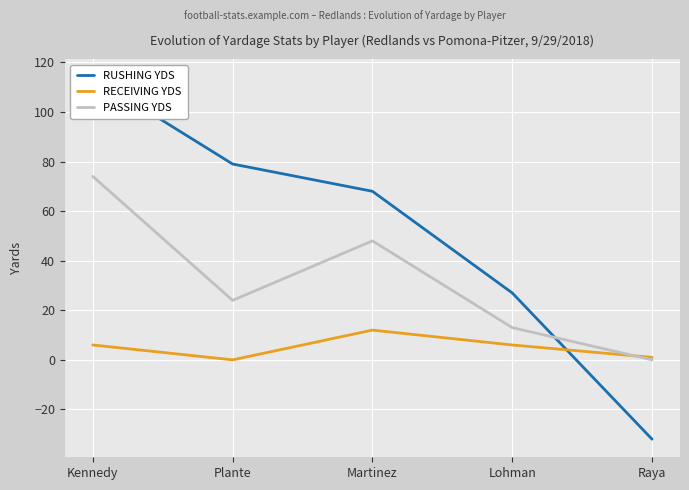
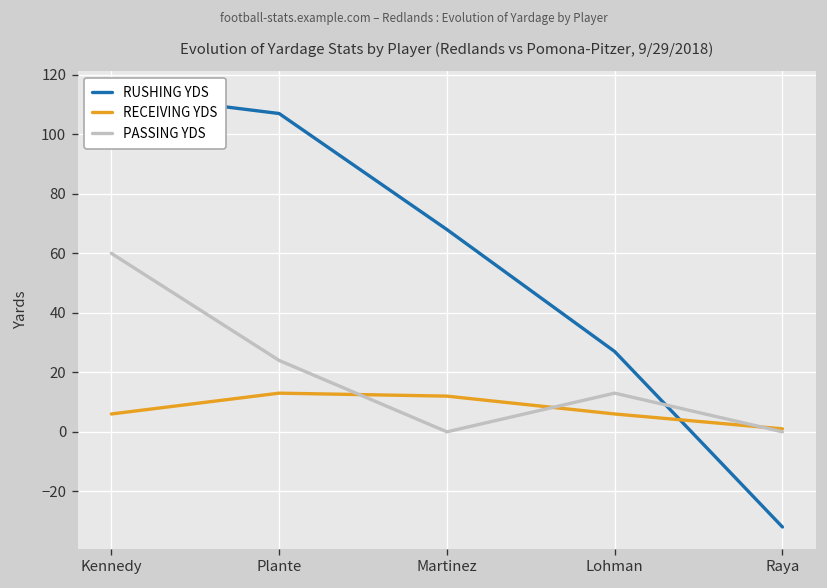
PASSING YDS, Kennedy: 74 -> 60
RUSHING YDS, Plante: 79 -> 107
RECEIVING YDS, Plante: 0 -> 13
PASSING YDS, Martinez: 48 -> 0
